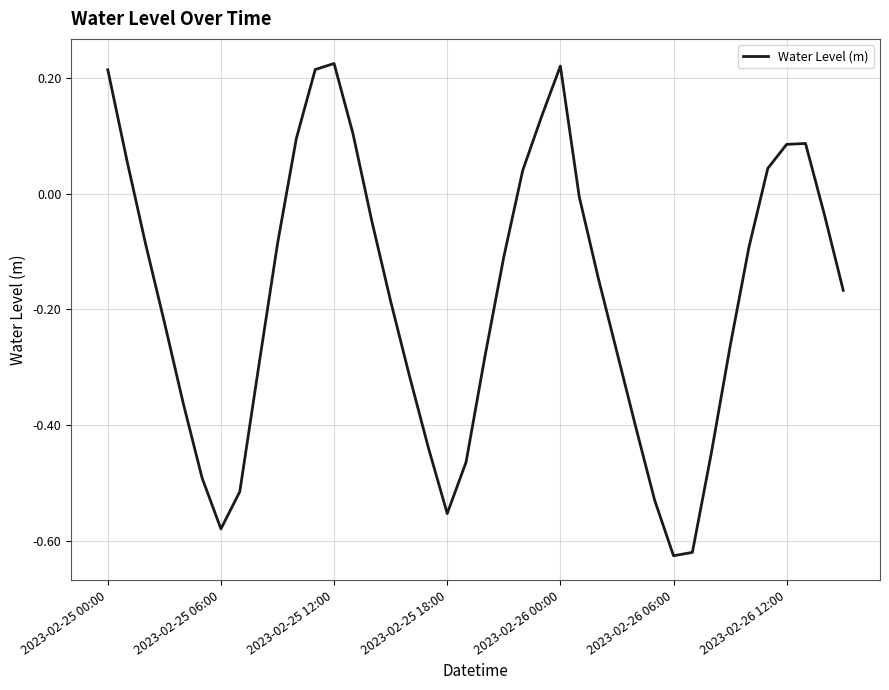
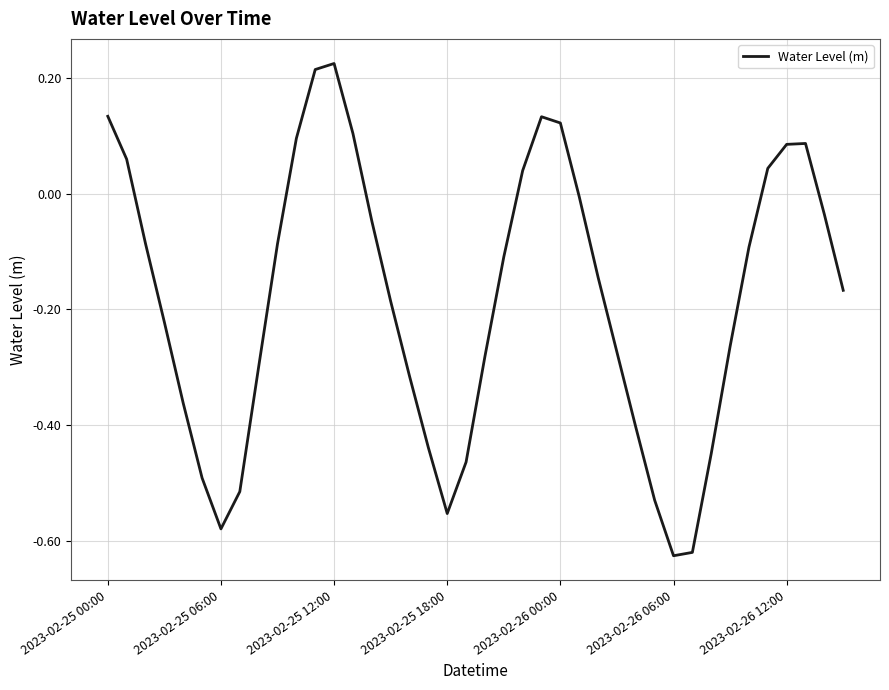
2023-02-25 00:00: 0.21 -> 0.13
2023-02-26 00:00: 0.22 -> 0.12
